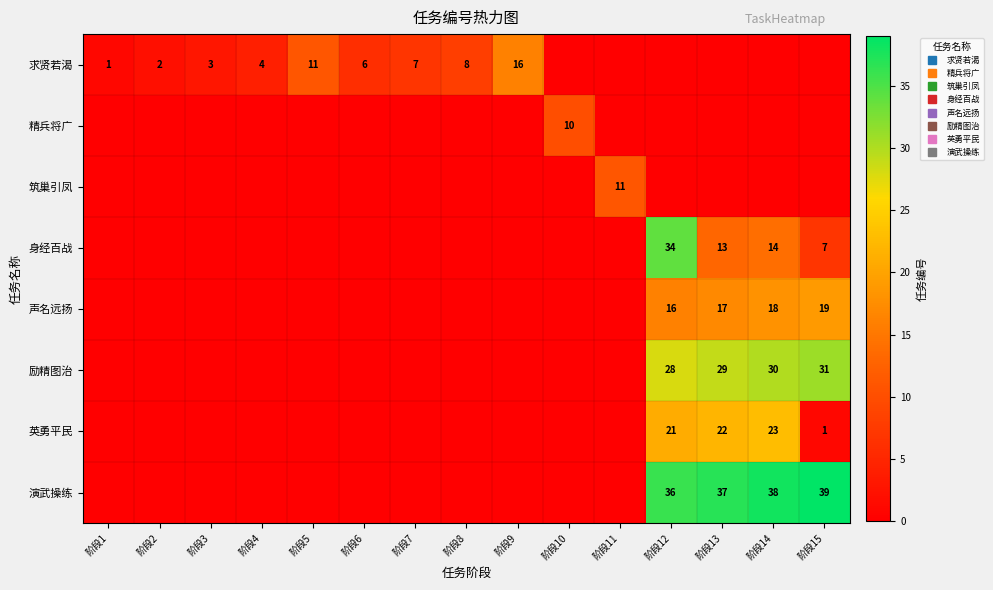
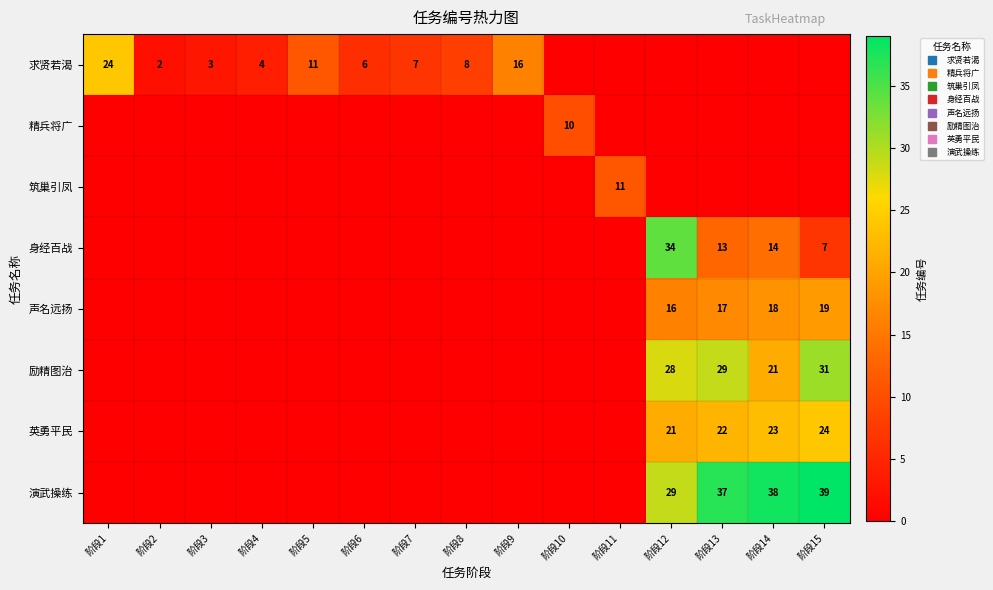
求贤若渴, 阶段1: 1 -> 24
励精图治, 阶段14: 30 -> 21
英勇平民, 阶段15: 1 -> 24
演武操练, 阶段12: 36 -> 29
